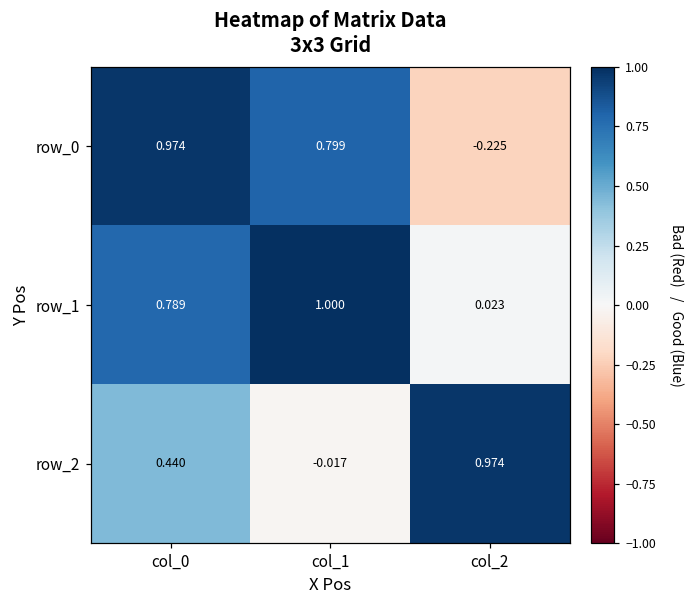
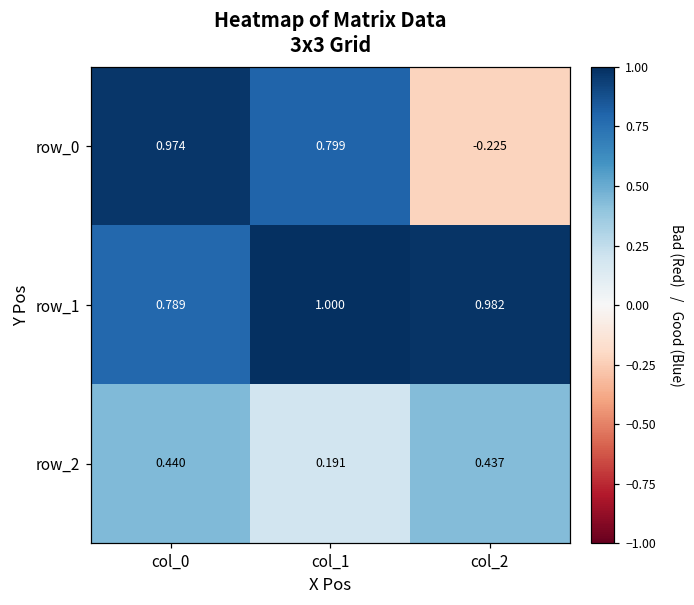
row_1, col_2: 0.023 -> 0.982
row_2, col_1: -0.017 -> 0.191
row_2, col_2: 0.974 -> 0.437
